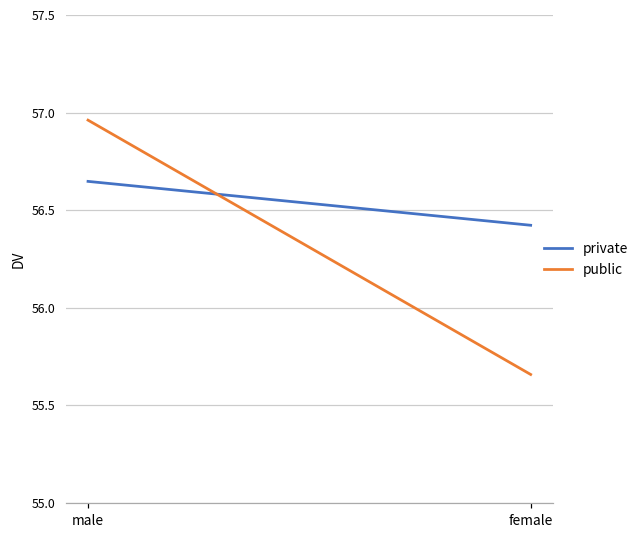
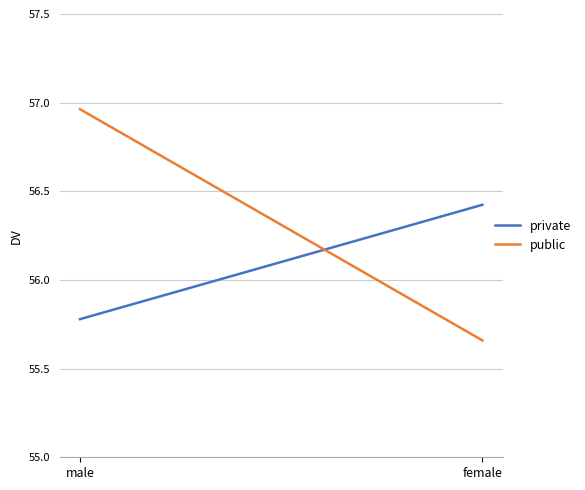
private, male: 56.65 -> 55.78
